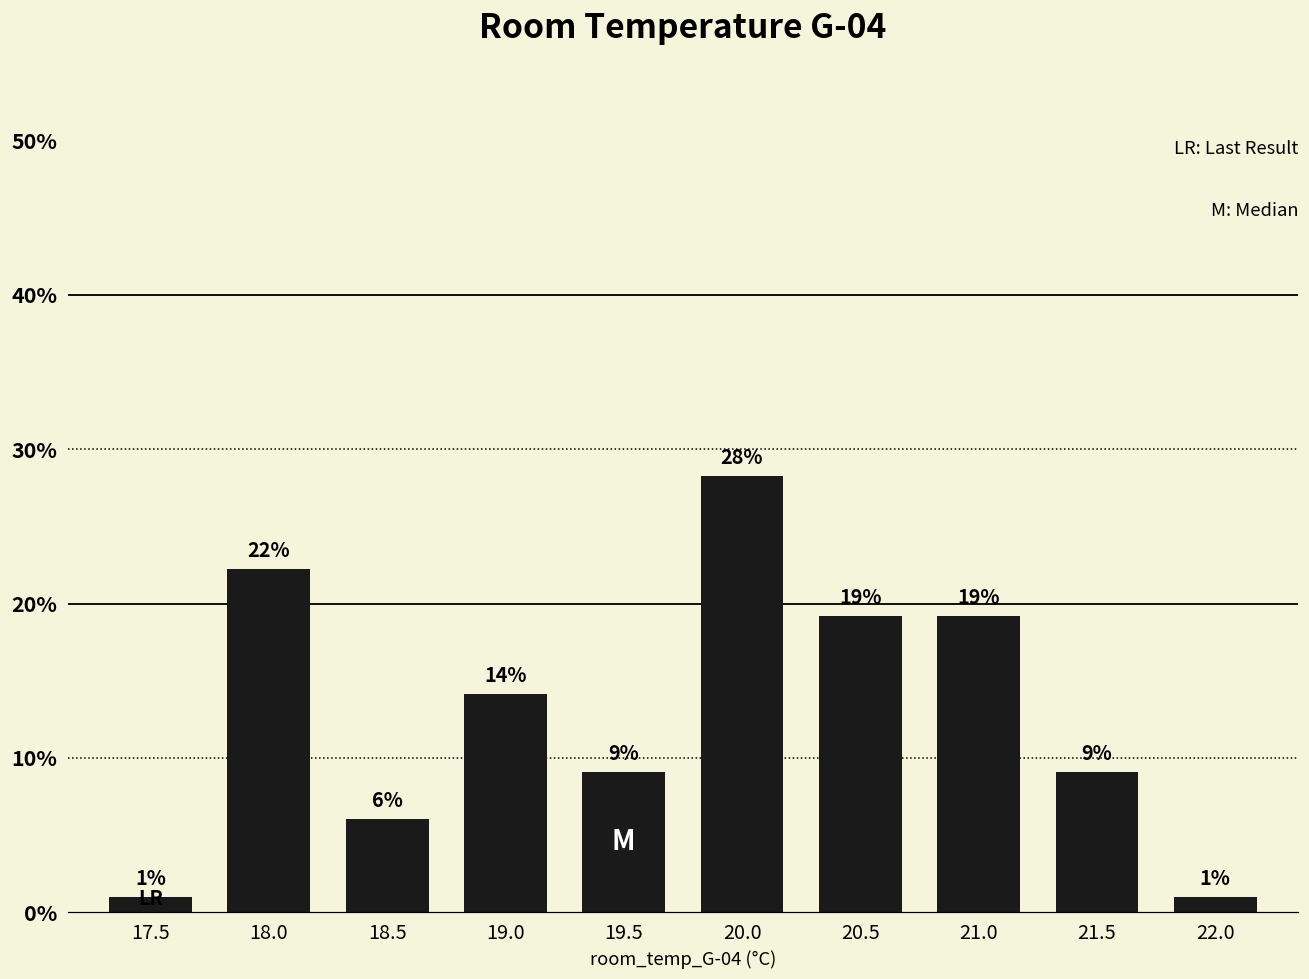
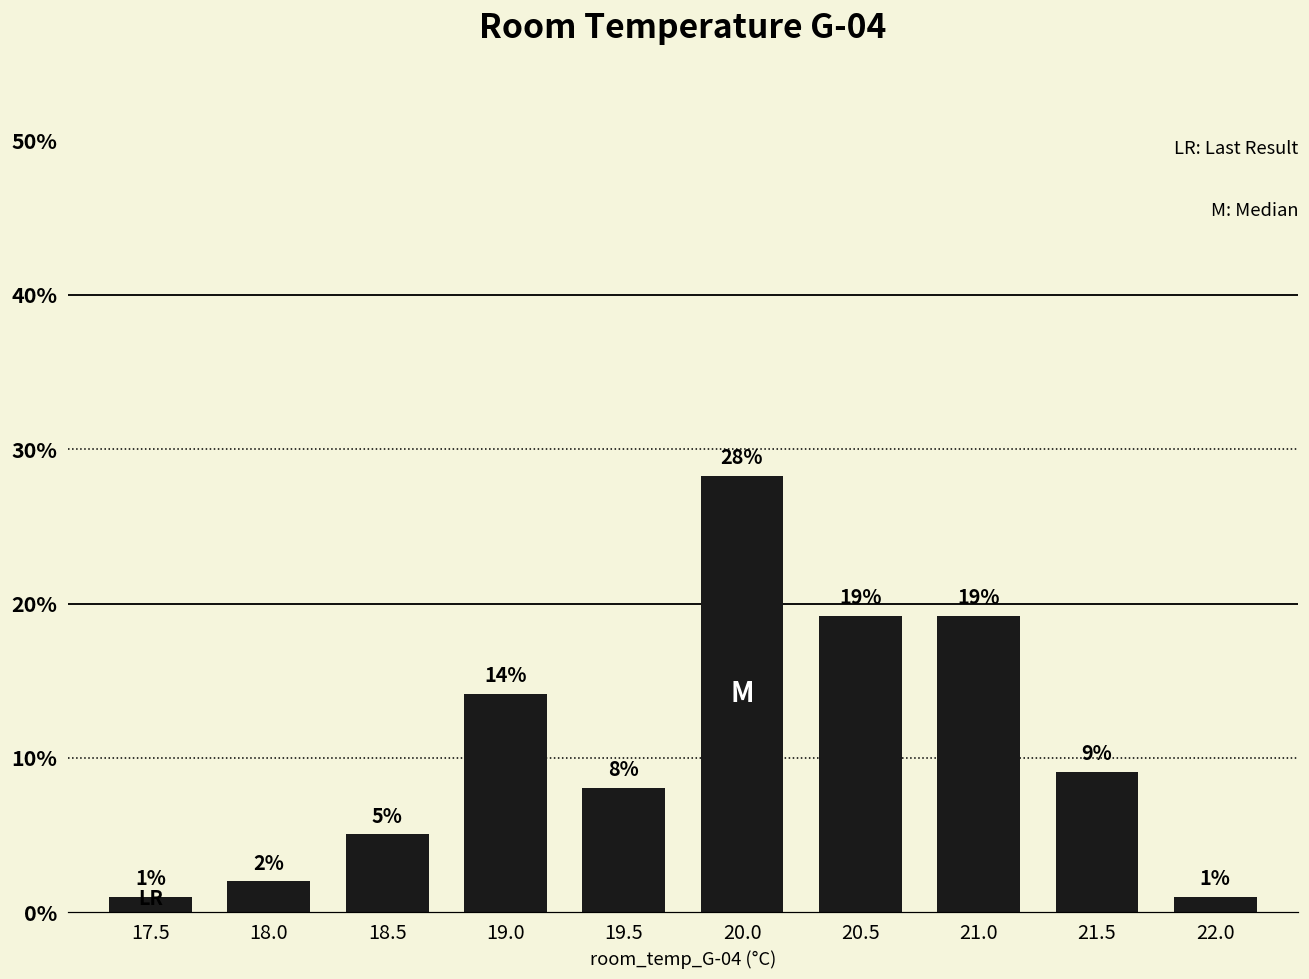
18.0: 22% -> 2%
18.5: 6% -> 5%
19.5: 9% -> 8%
